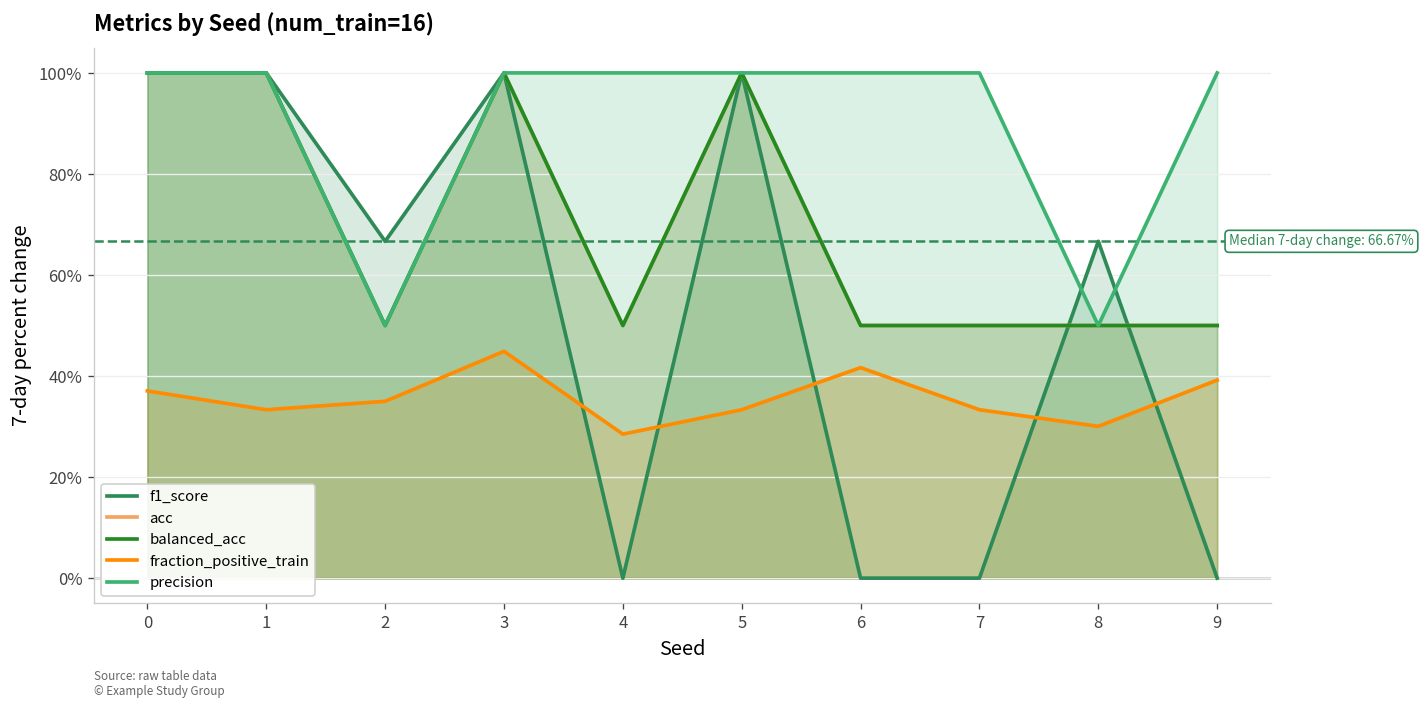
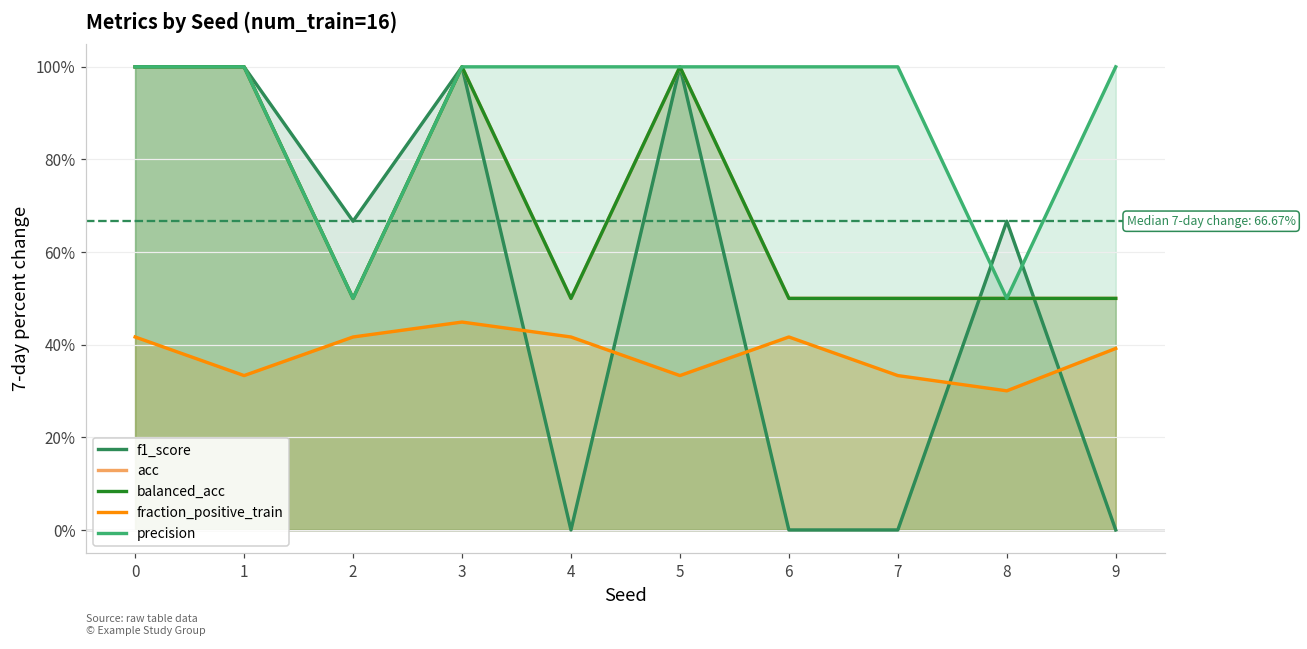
fraction_positive_train, 0: 37% -> 42%
fraction_positive_train, 2: 35% -> 42%
fraction_positive_train, 4: 28% -> 42%
